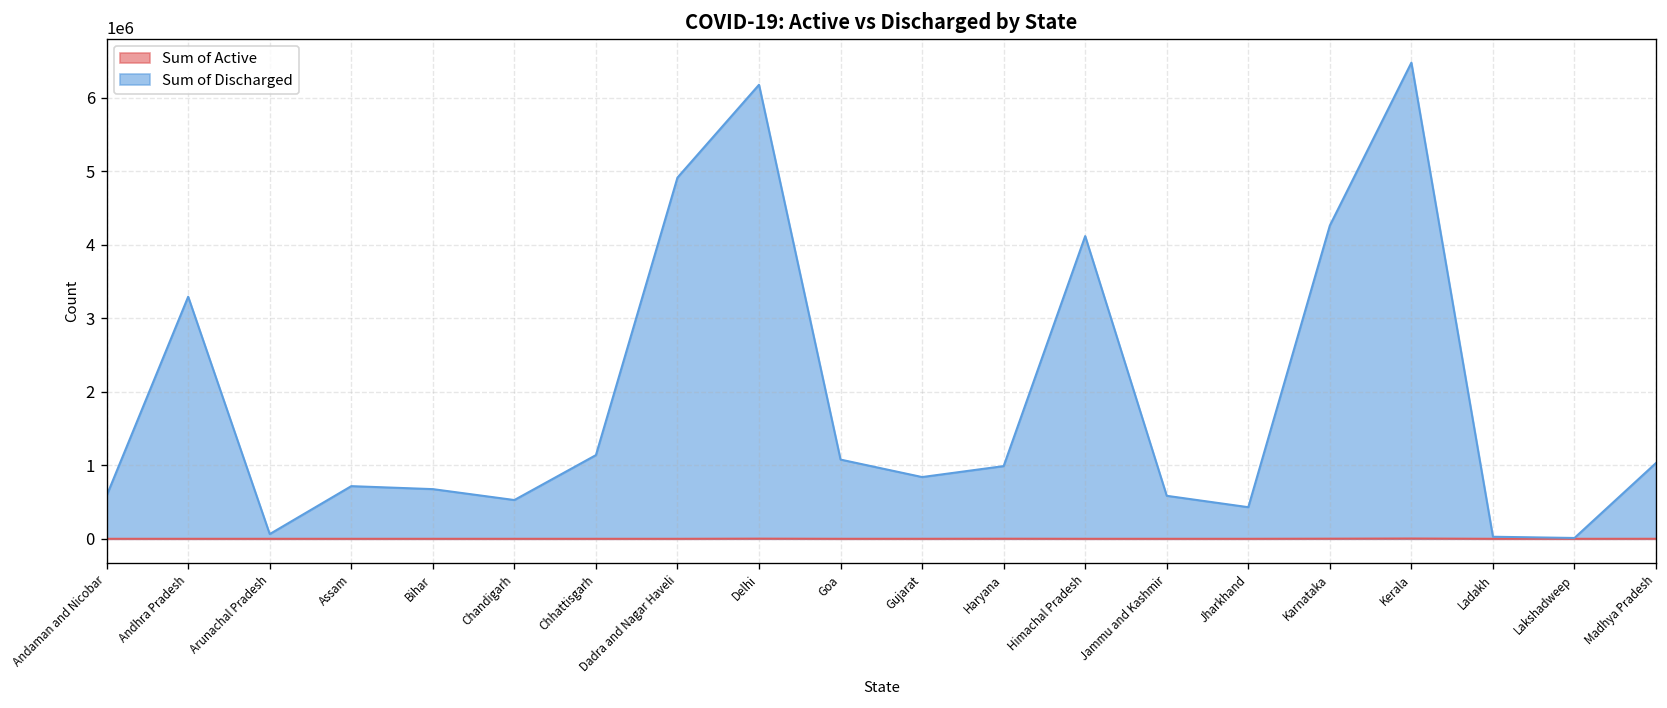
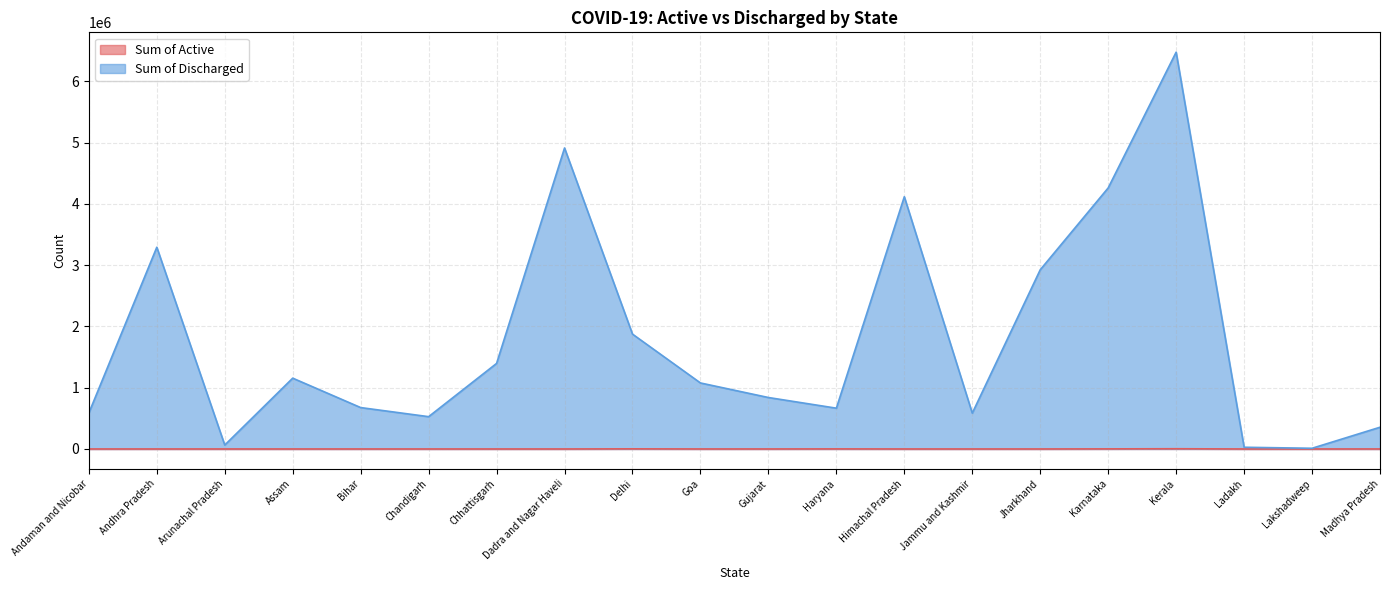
Sum of Discharged, Assam: 700000 -> 1200000
Sum of Discharged, Chhattisgarh: 1100000 -> 1400000
Sum of Discharged, Delhi: 6200000 -> 1900000
Sum of Discharged, Haryana: 1000000 -> 700000
Sum of Discharged, Jharkhand: 400000 -> 2900000
Sum of Discharged, Madhya Pradesh: 1000000 -> 400000
